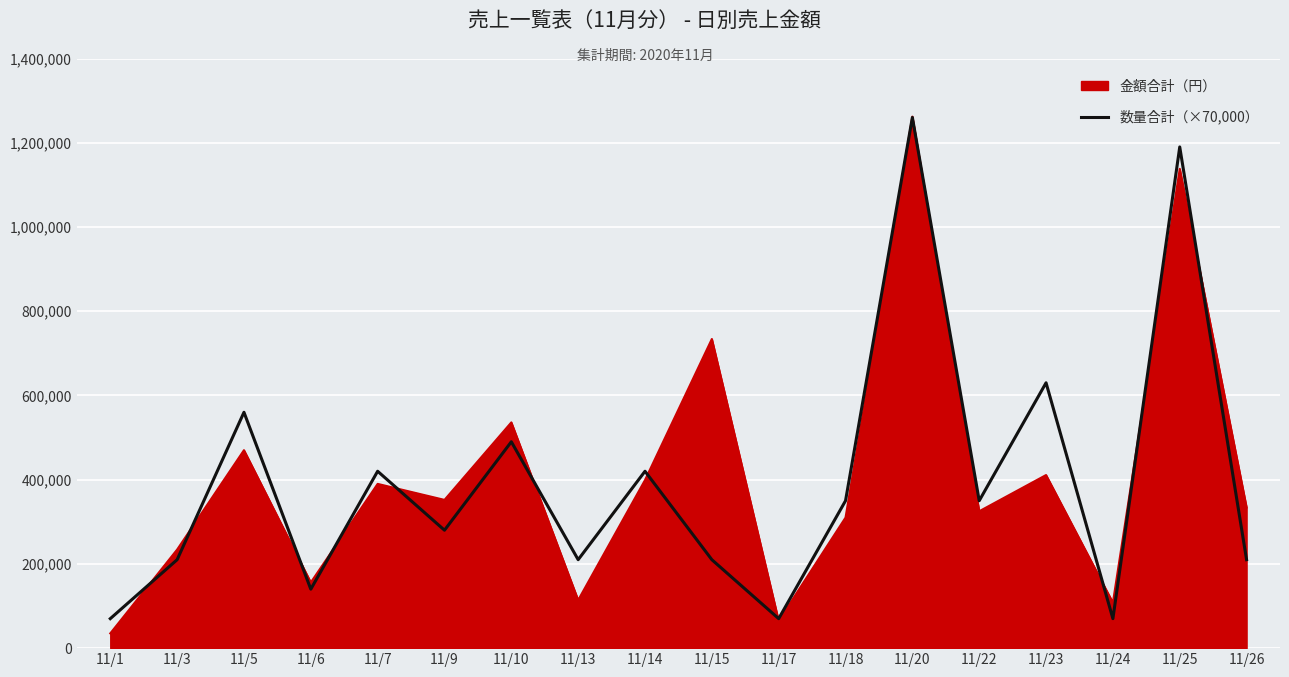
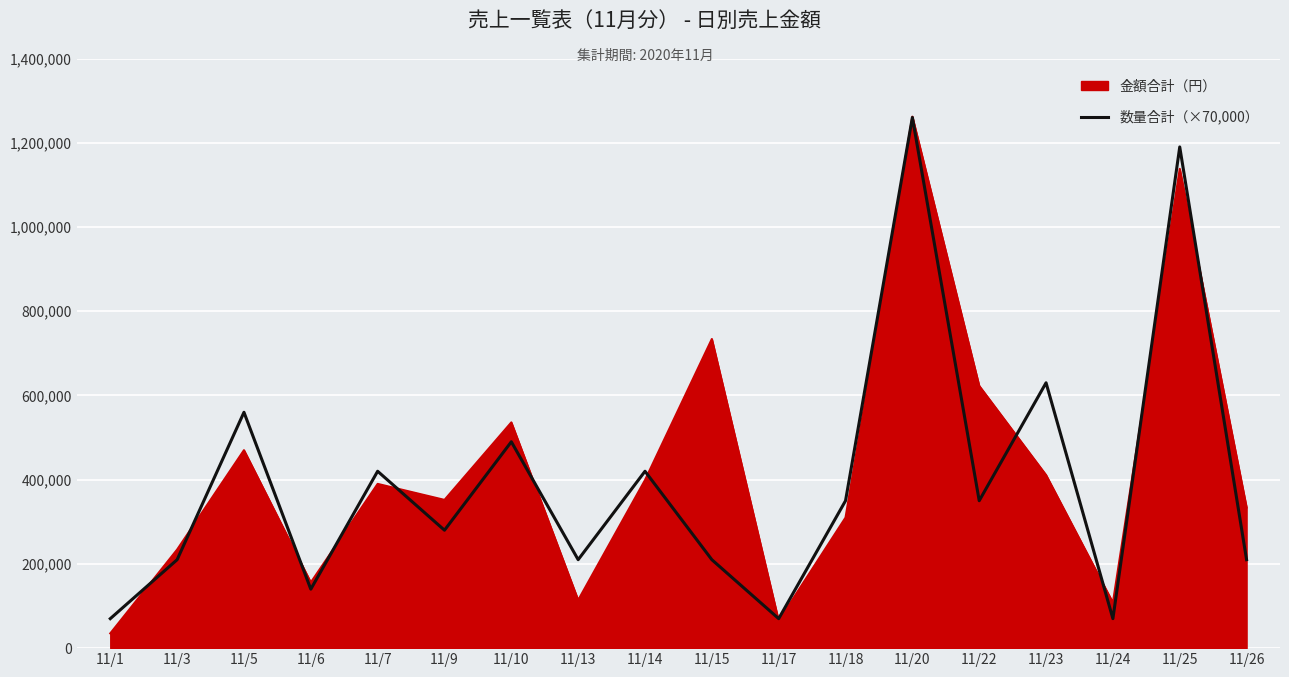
金額合計（円）, 11/22: 330,000 -> 620,000
